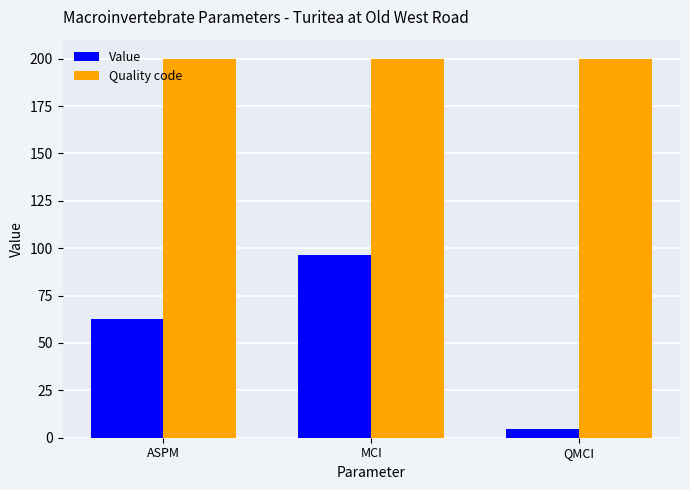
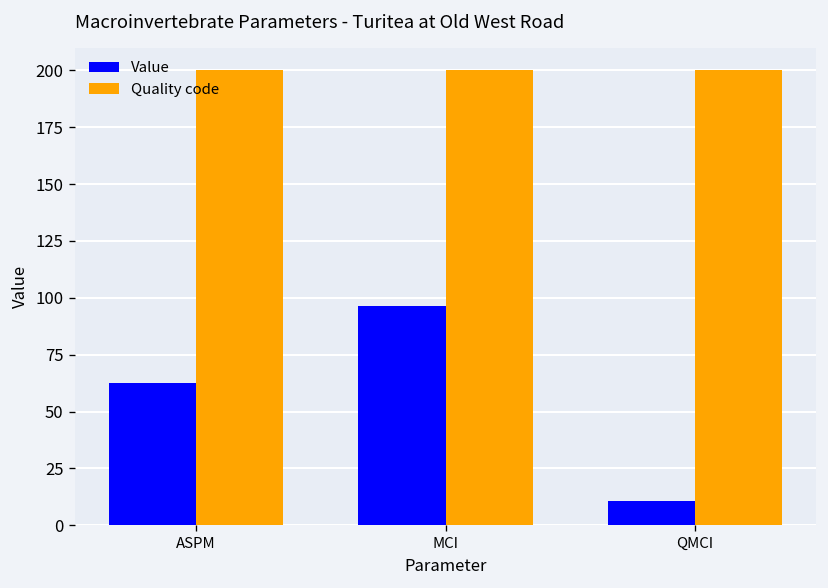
Value, QMCI: 5 -> 10
